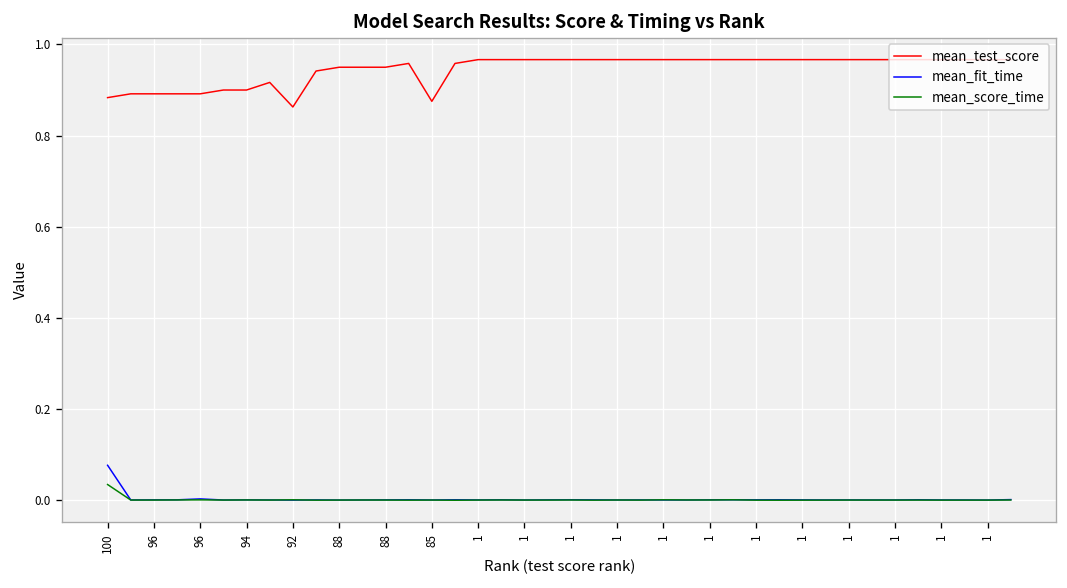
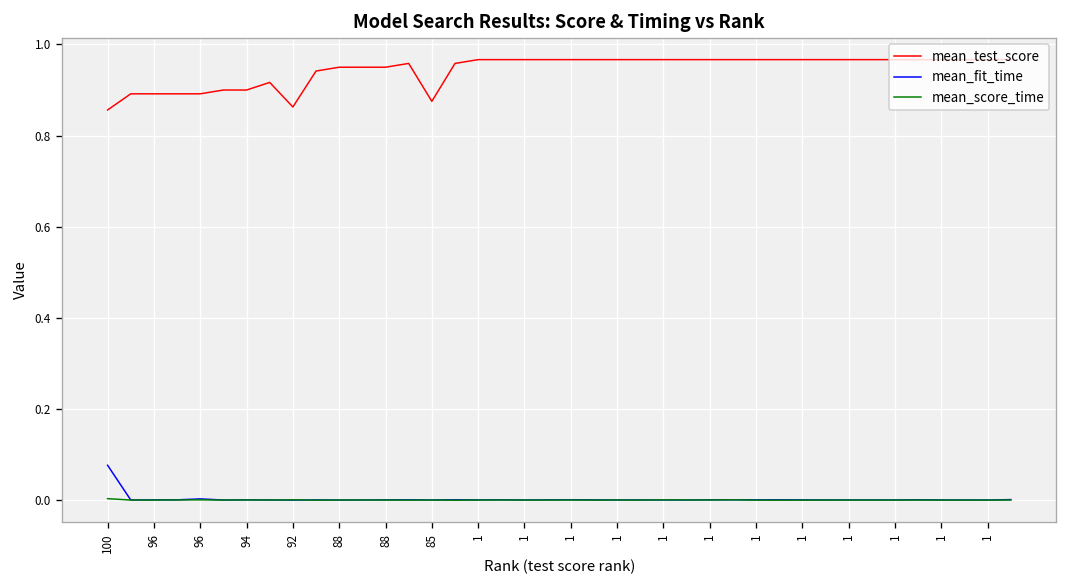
mean_test_score, 100: 0.88 -> 0.86
mean_score_time, 100: 0.03 -> 0.00
